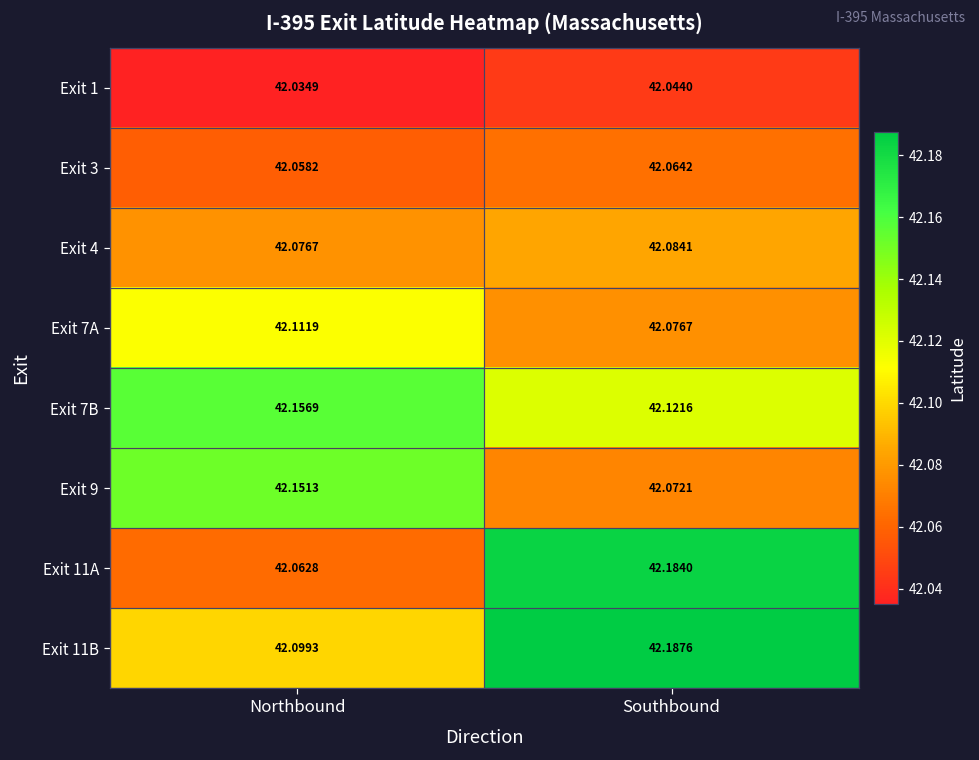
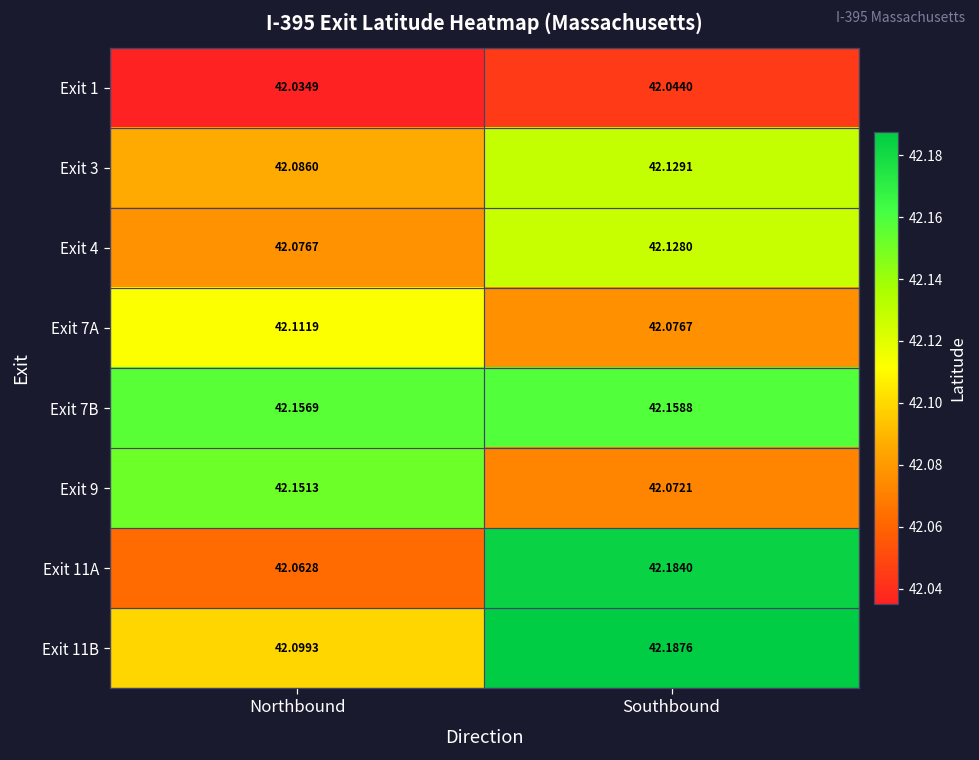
Exit 3, Northbound: 42.0582 -> 42.0860
Exit 3, Southbound: 42.0642 -> 42.1291
Exit 4, Southbound: 42.0841 -> 42.1280
Exit 7B, Southbound: 42.1216 -> 42.1588
